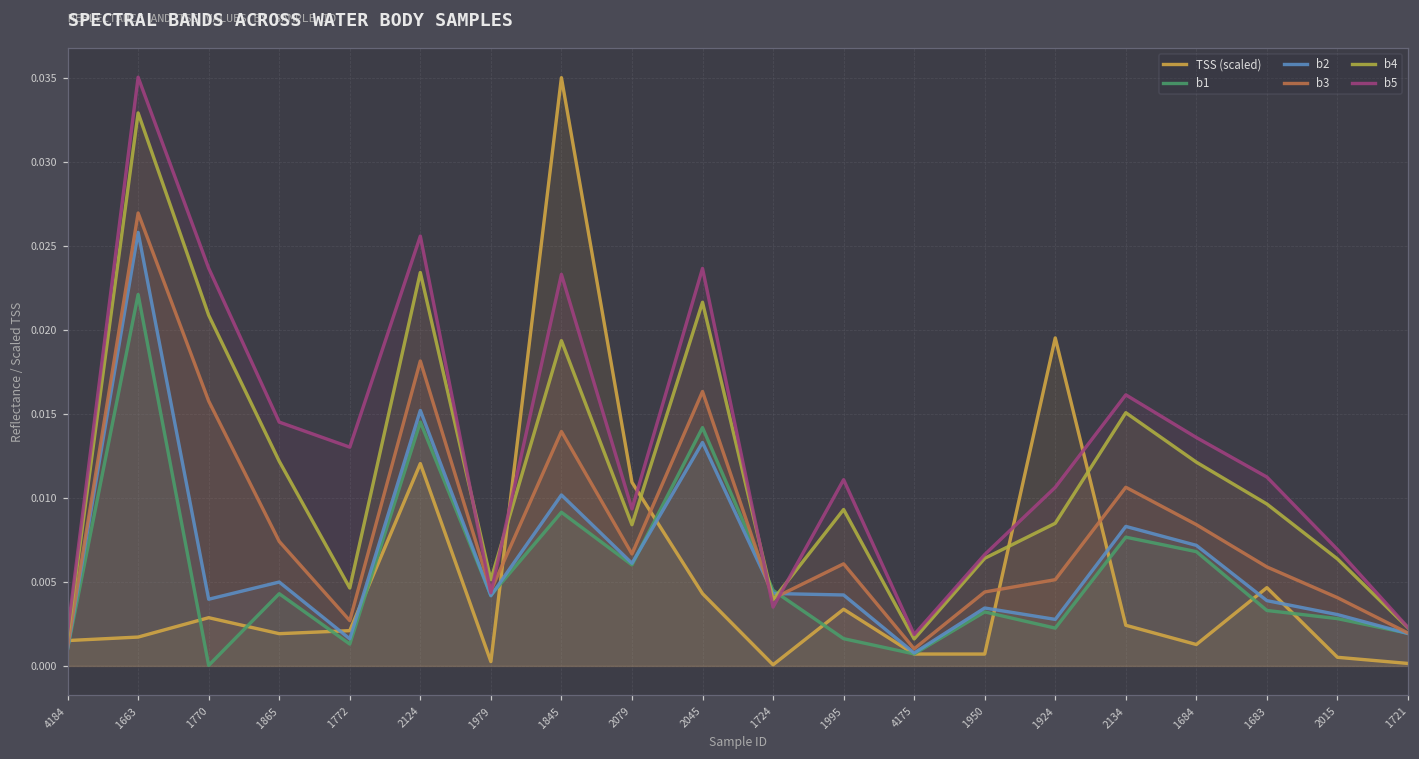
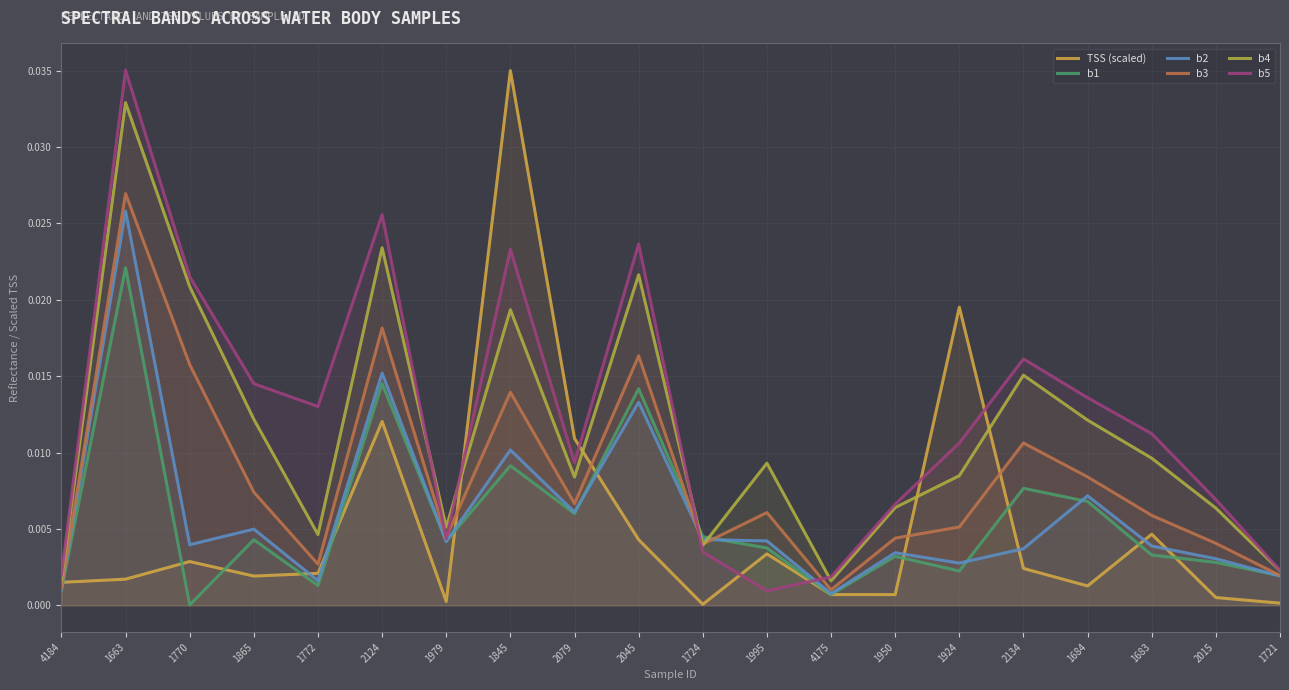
b5, 1770: 0.0237 -> 0.0215
b1, 1995: 0.0016 -> 0.0038
b5, 1995: 0.0111 -> 0.0009
b2, 2134: 0.0083 -> 0.0037
